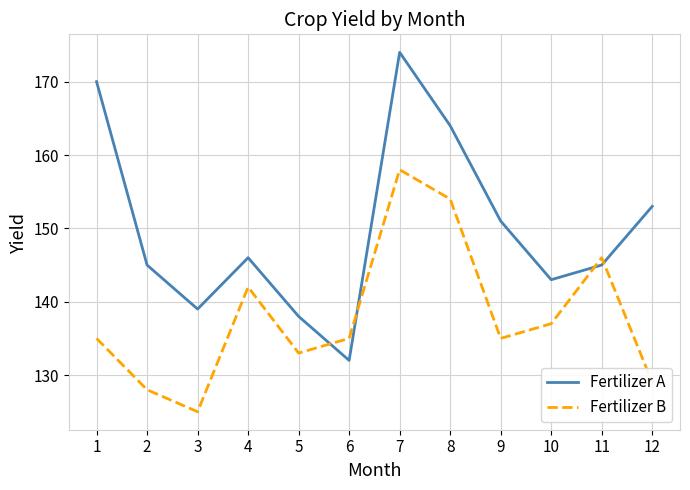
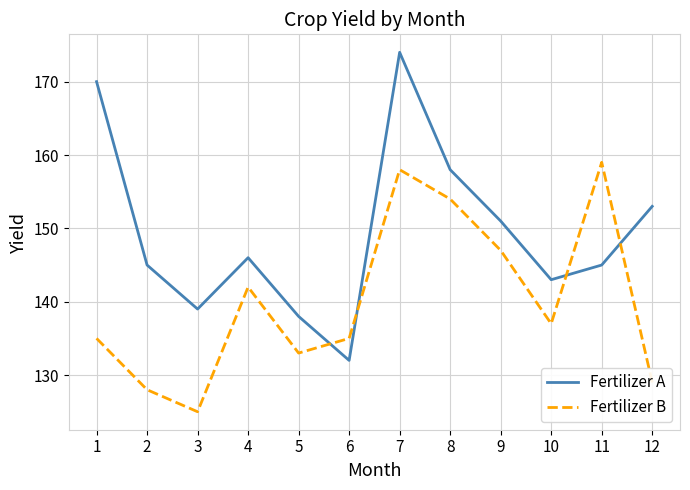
Fertilizer A, 8: 164 -> 158
Fertilizer B, 9: 135 -> 147
Fertilizer B, 11: 146 -> 159
